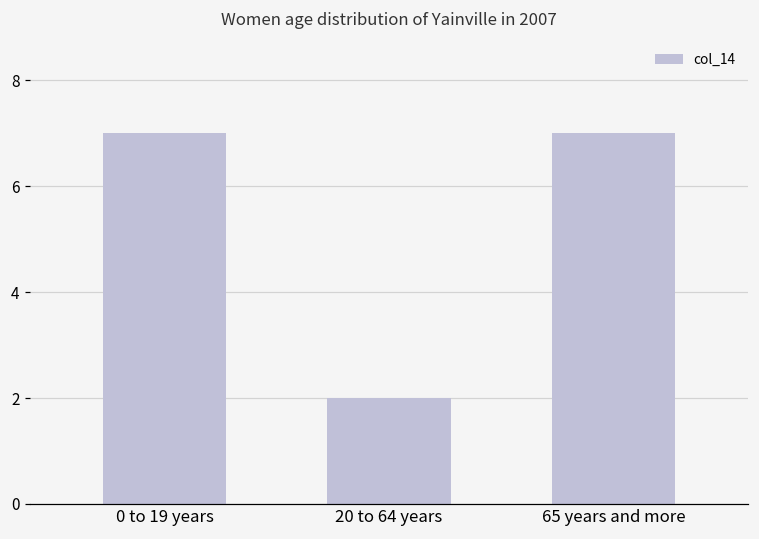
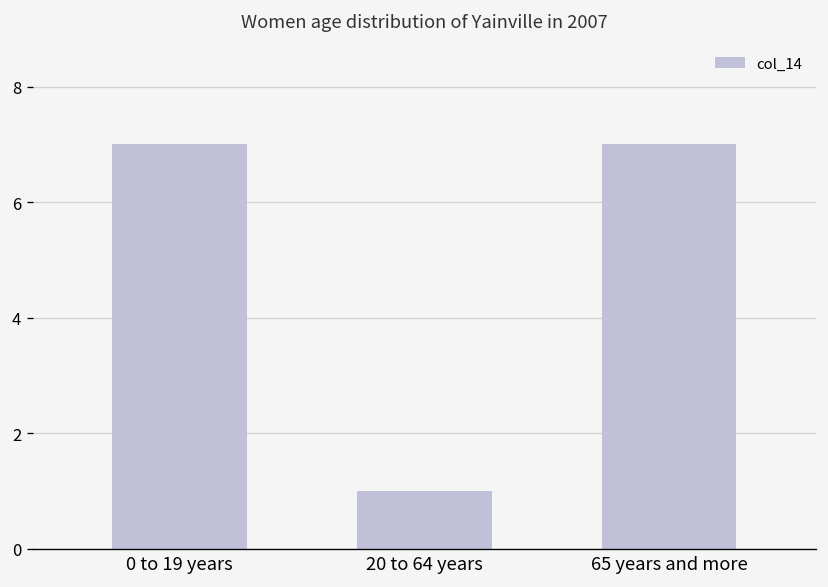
20 to 64 years: 2 -> 1
